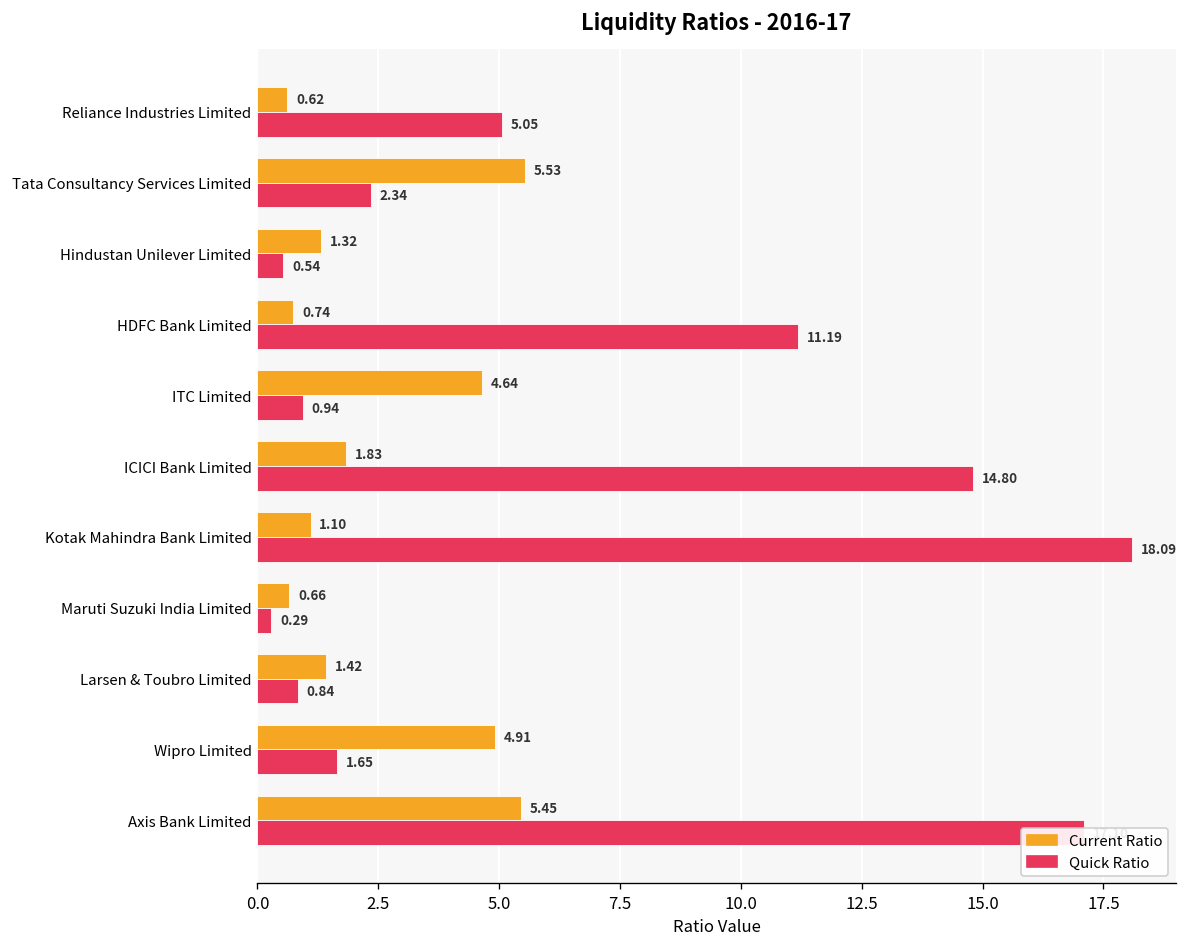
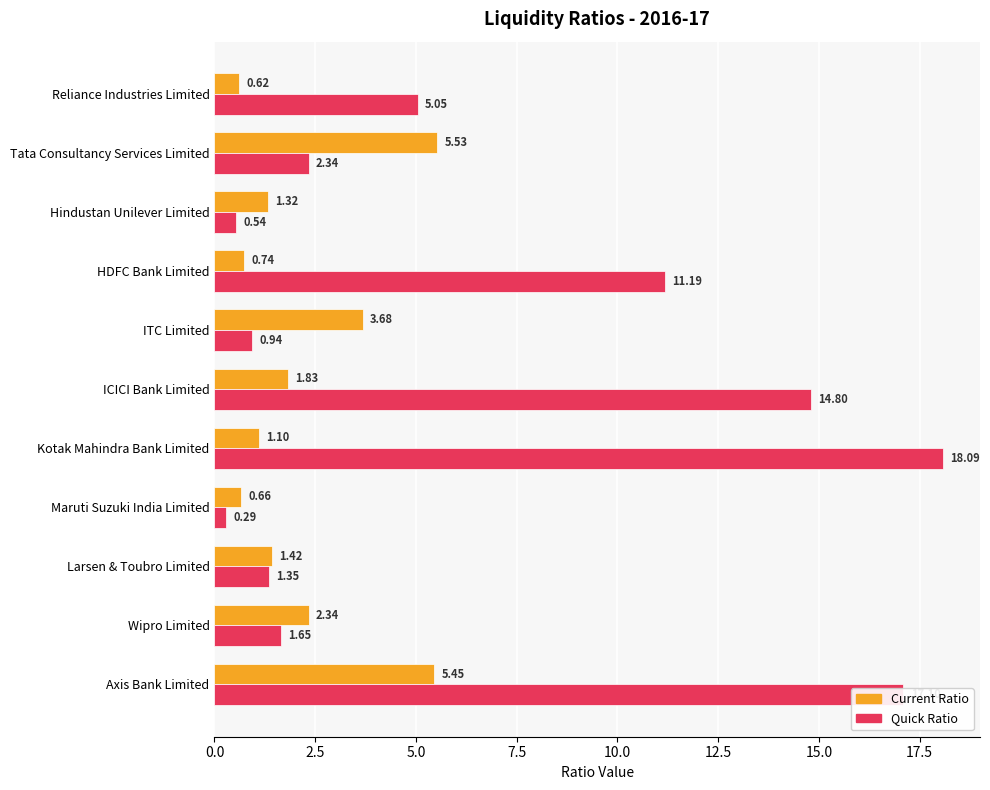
Current Ratio, ITC Limited: 4.64 -> 3.68
Quick Ratio, Larsen & Toubro Limited: 0.84 -> 1.35
Current Ratio, Wipro Limited: 4.91 -> 2.34
